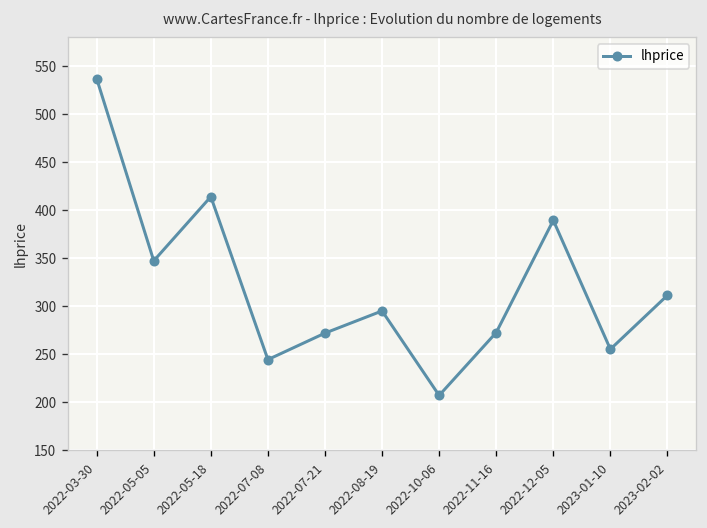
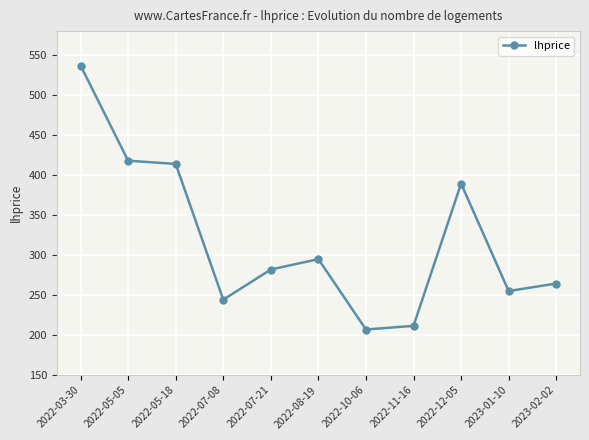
2022-05-05: 350 -> 420
2022-07-21: 270 -> 280
2022-11-16: 270 -> 210
2023-02-02: 310 -> 260
